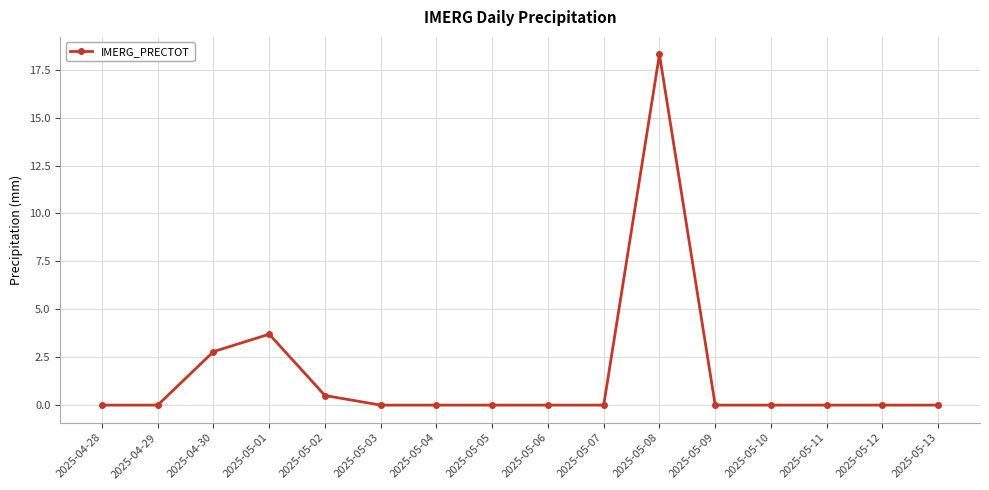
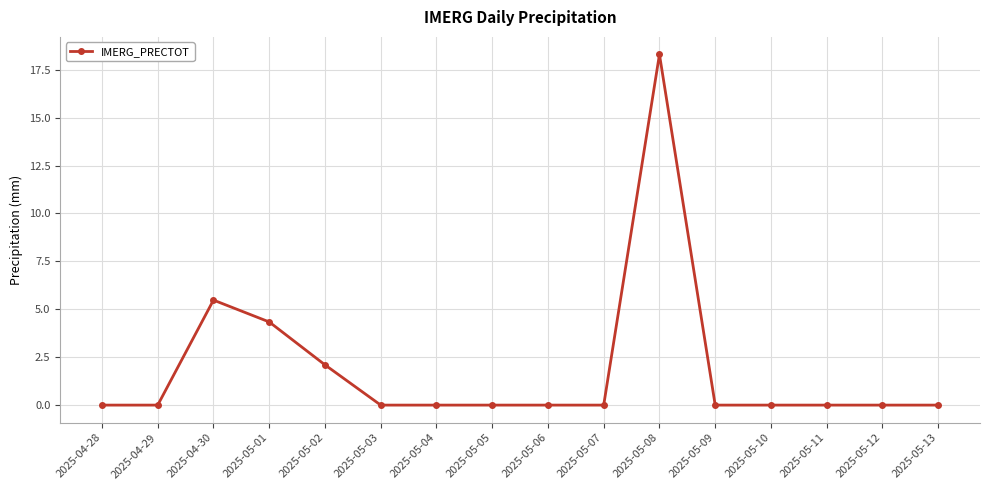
2025-04-30: 2.8 -> 5.5
2025-05-01: 3.7 -> 4.3
2025-05-02: 0.5 -> 2.1
